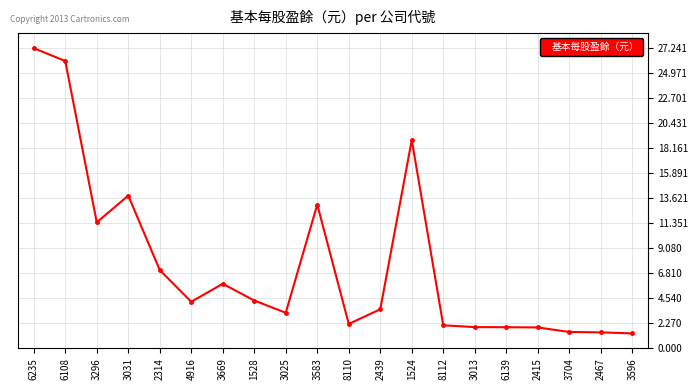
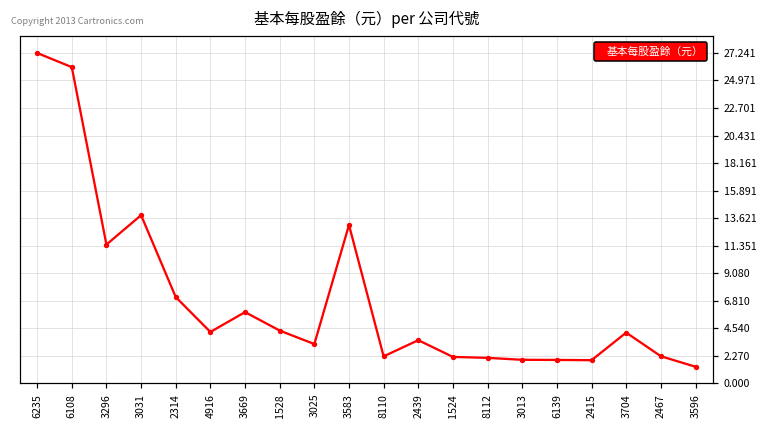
1524: 18.9 -> 2.2
3704: 1.5 -> 4.2
2467: 1.4 -> 2.2
